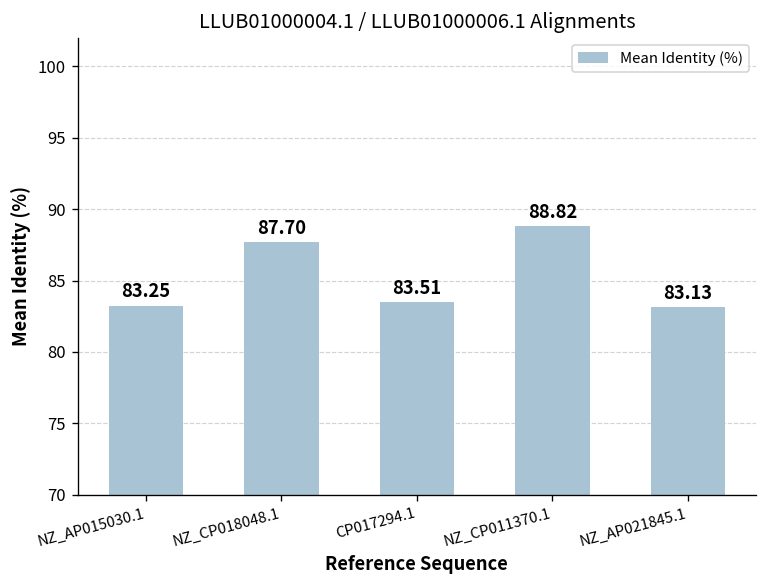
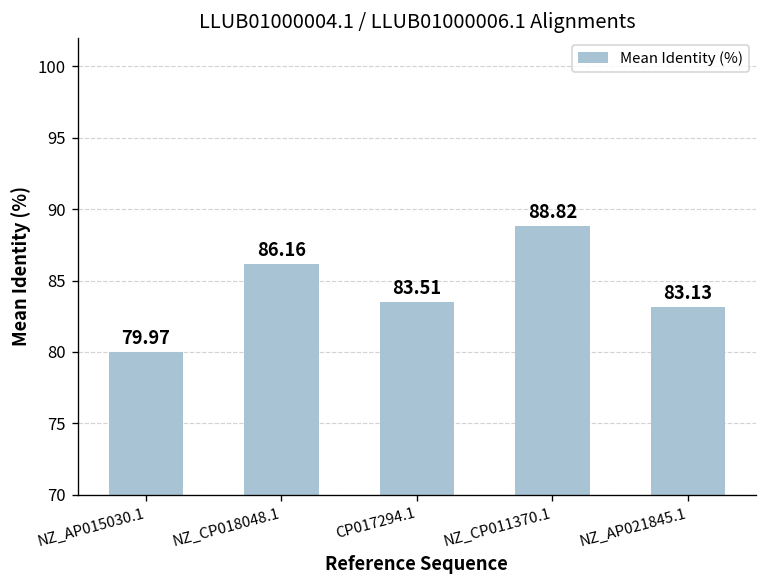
NZ_AP015030.1: 83.25 -> 79.97
NZ_CP018048.1: 87.70 -> 86.16
